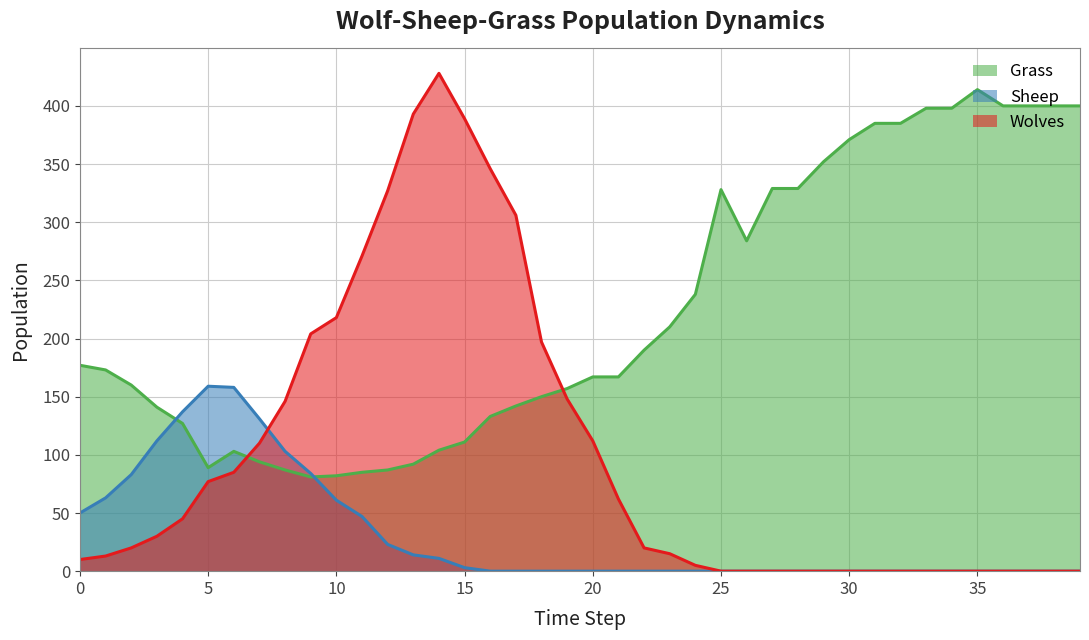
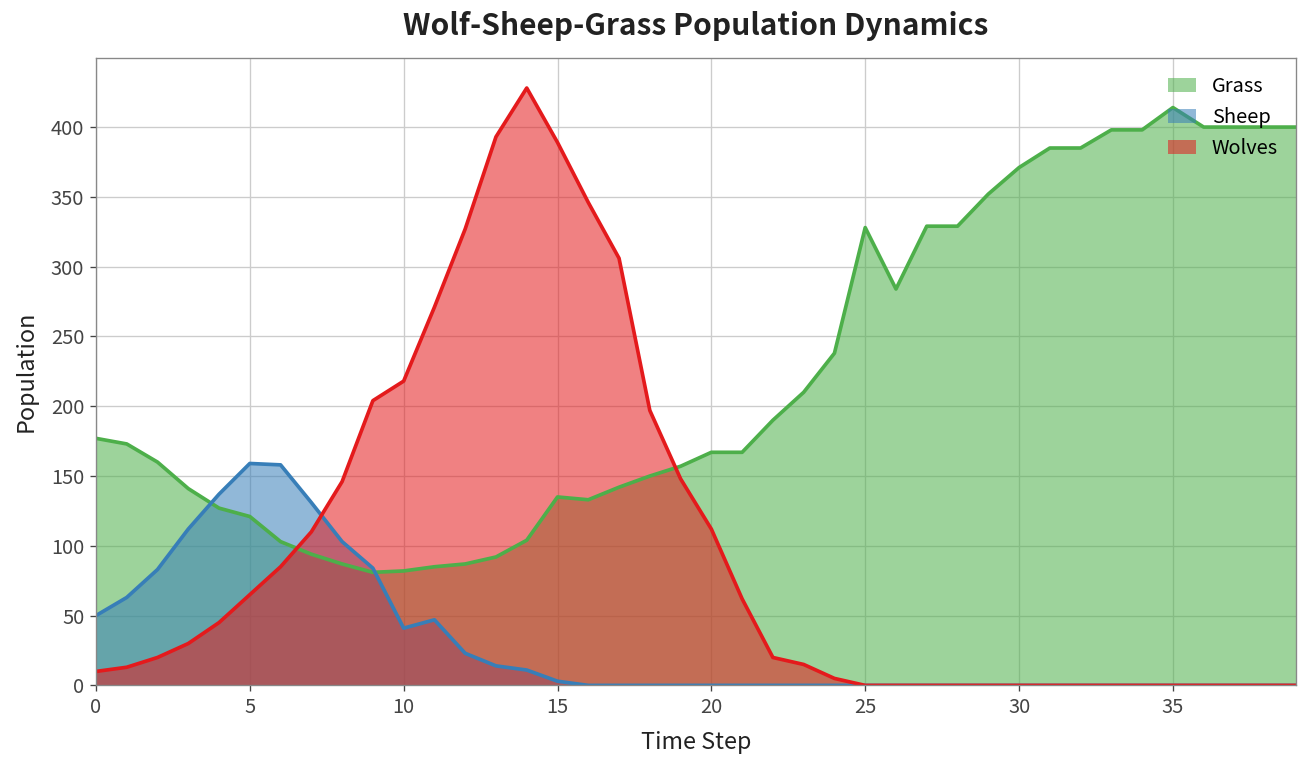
Grass, 5: 89 -> 121
Wolves, 5: 77 -> 65
Sheep, 10: 61 -> 41
Grass, 15: 111 -> 135
